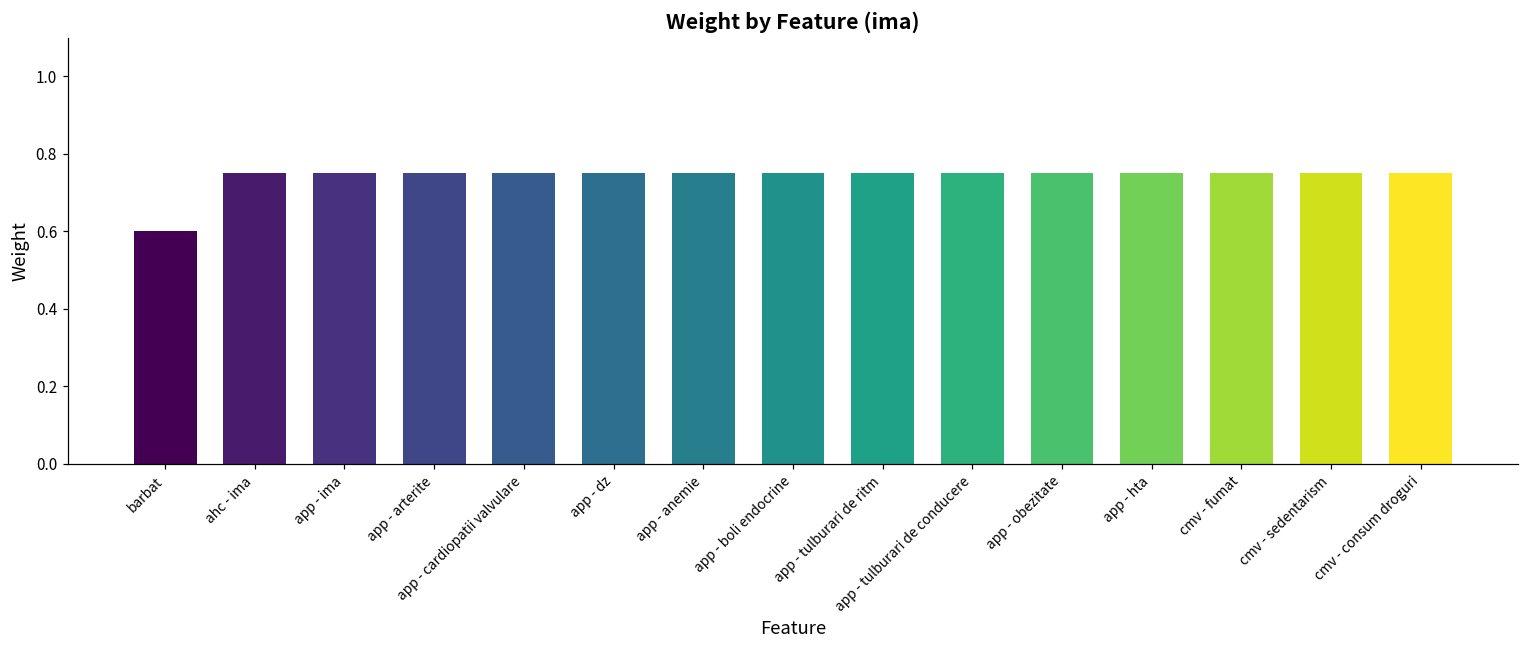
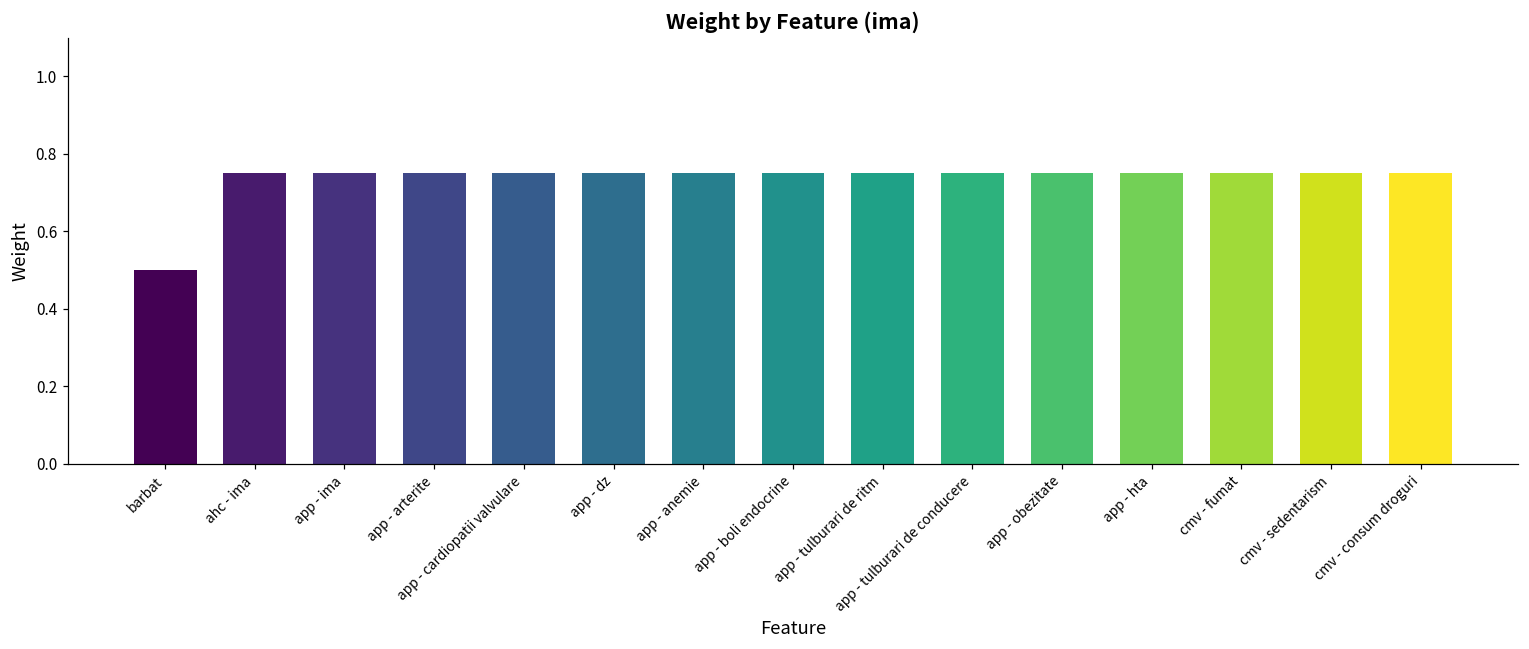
barbat: 0.6 -> 0.5
